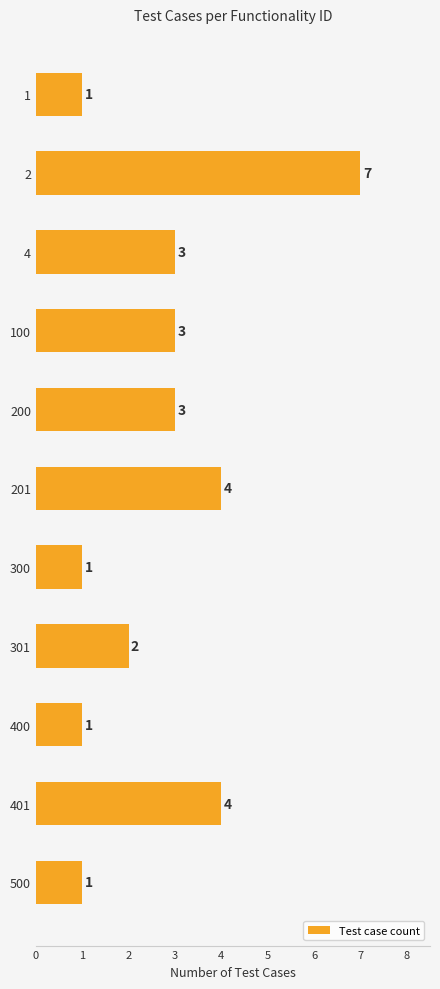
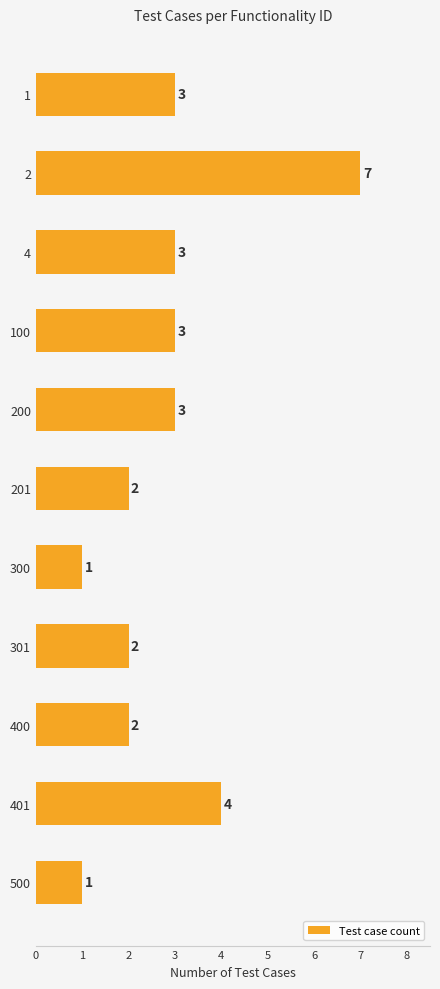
1: 1 -> 3
201: 4 -> 2
400: 1 -> 2
